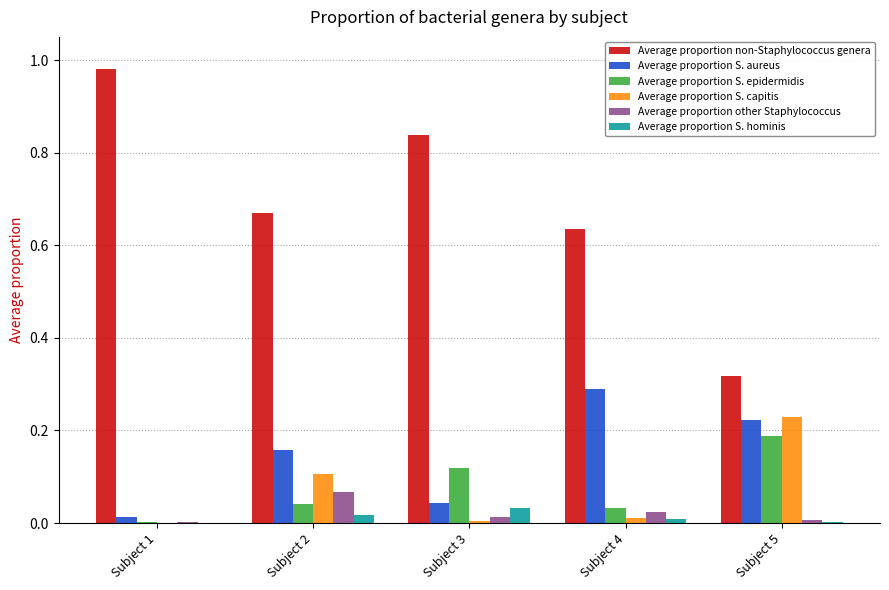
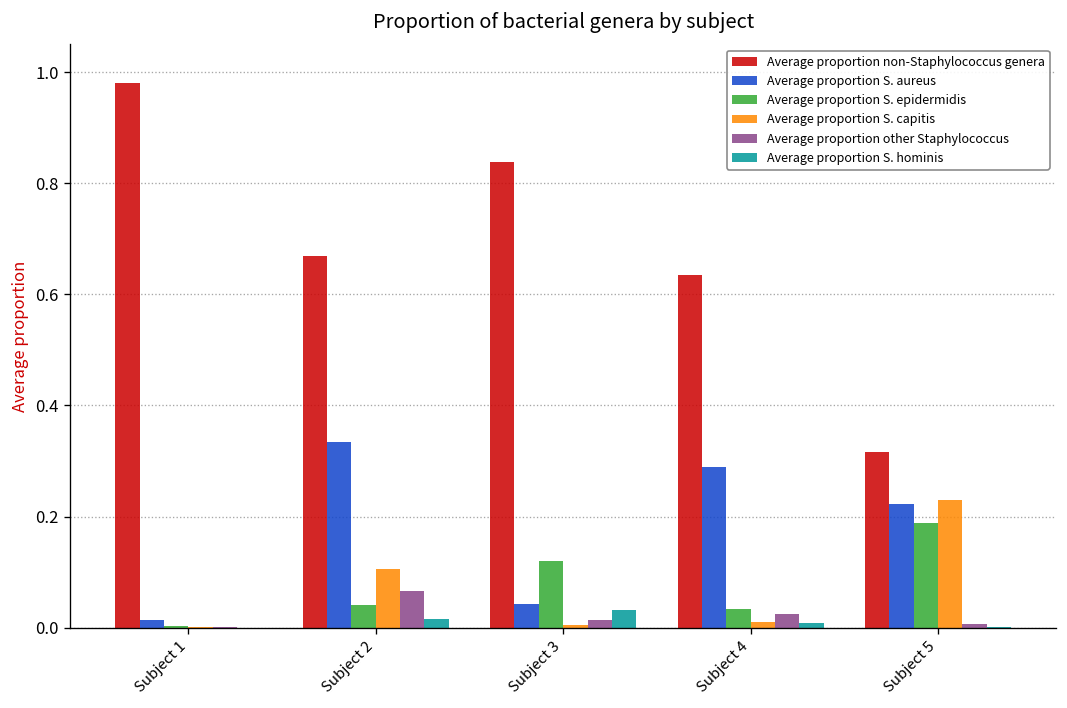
Average proportion S. aureus, Subject 2: 0.16 -> 0.33
